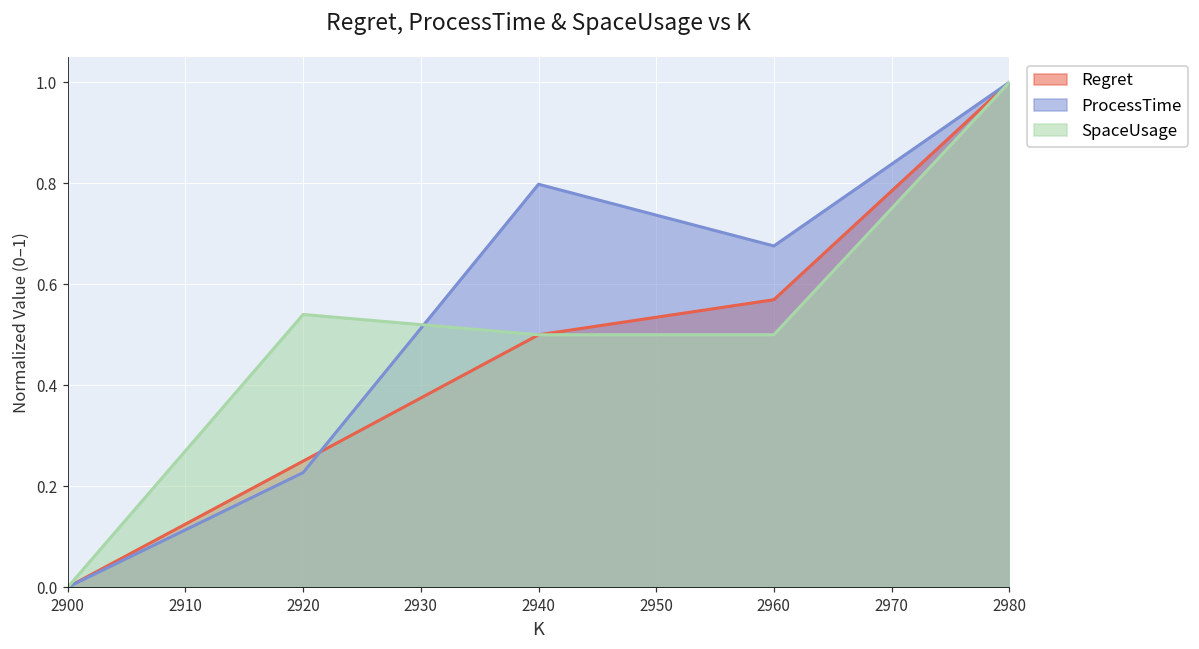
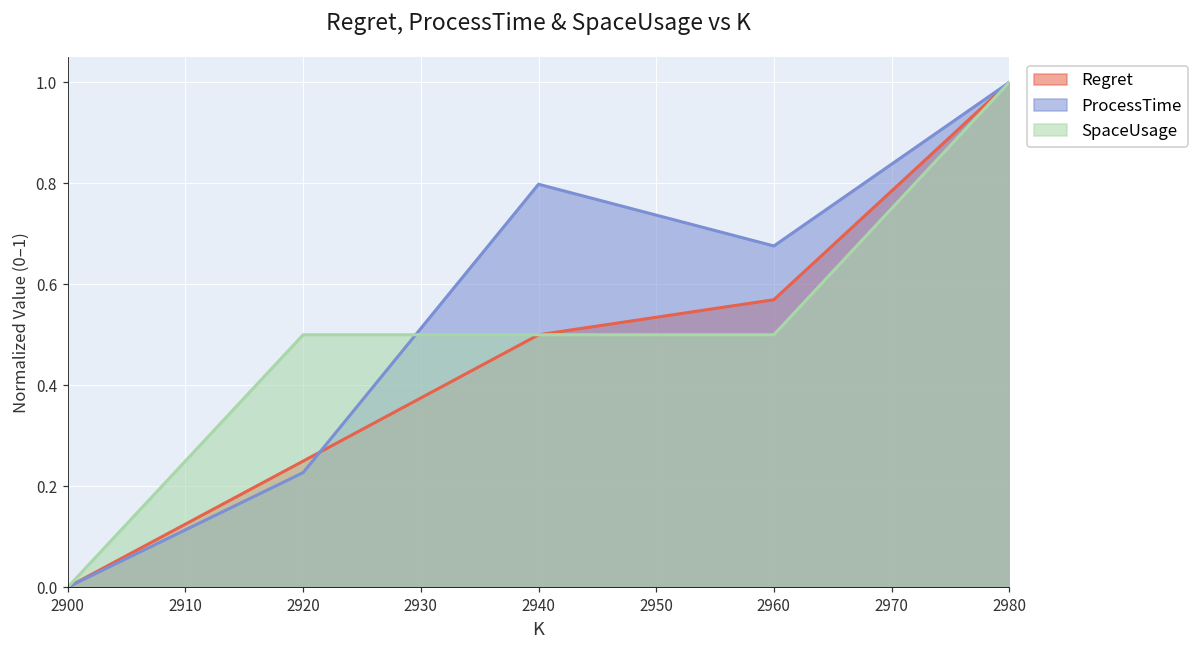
SpaceUsage, 2920: 0.54 -> 0.50
